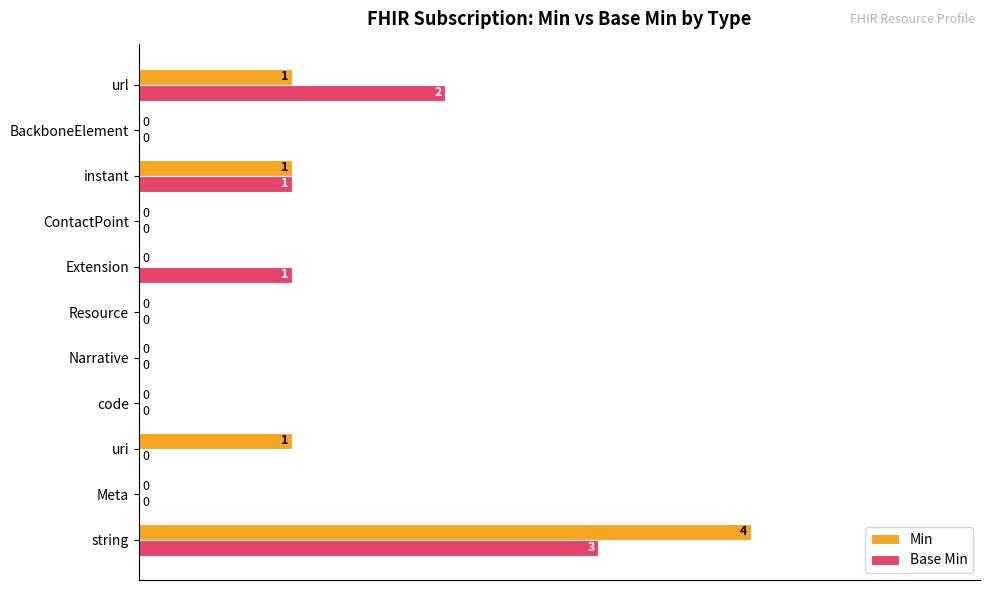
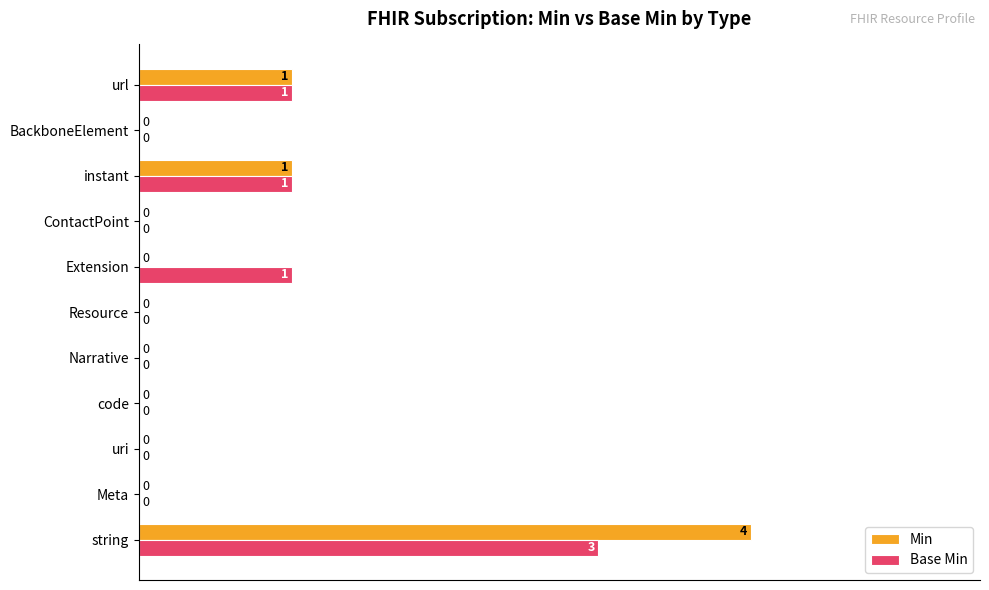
Base Min, url: 2 -> 1
Min, uri: 1 -> 0
